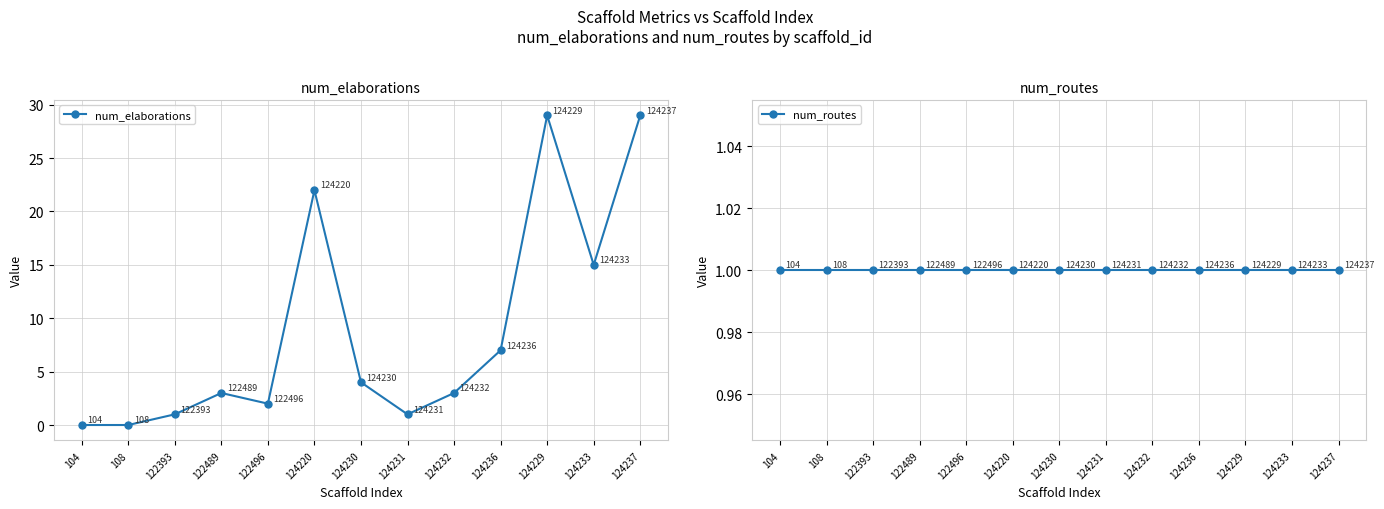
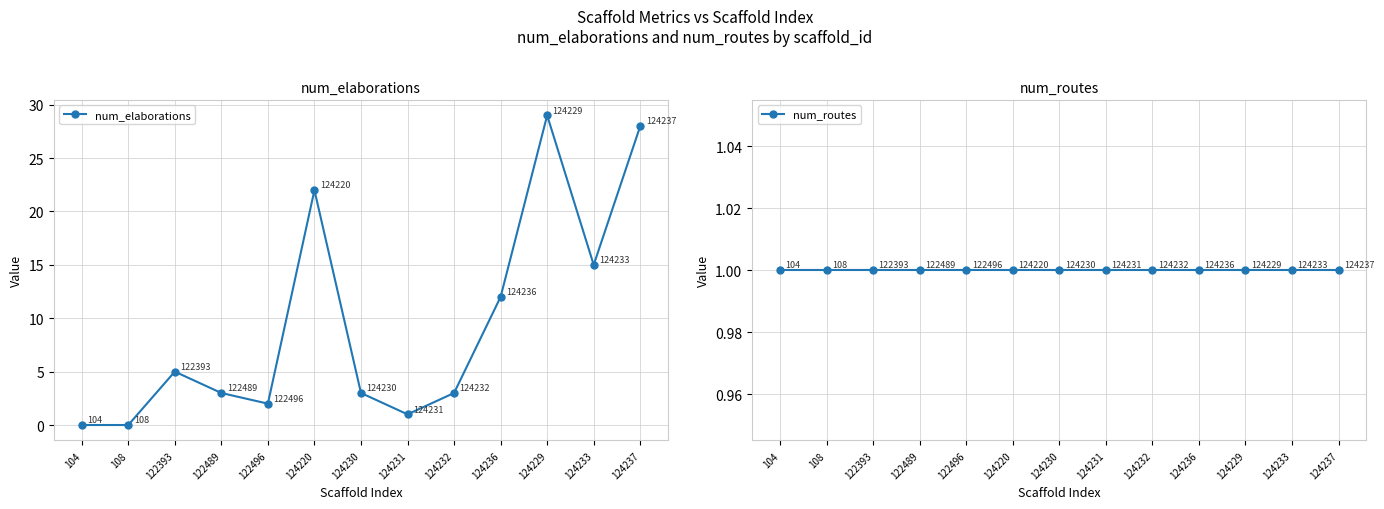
num_elaborations, 122393: 1 -> 5
num_elaborations, 124230: 4 -> 3
num_elaborations, 124236: 7 -> 12
num_elaborations, 124237: 29 -> 28
